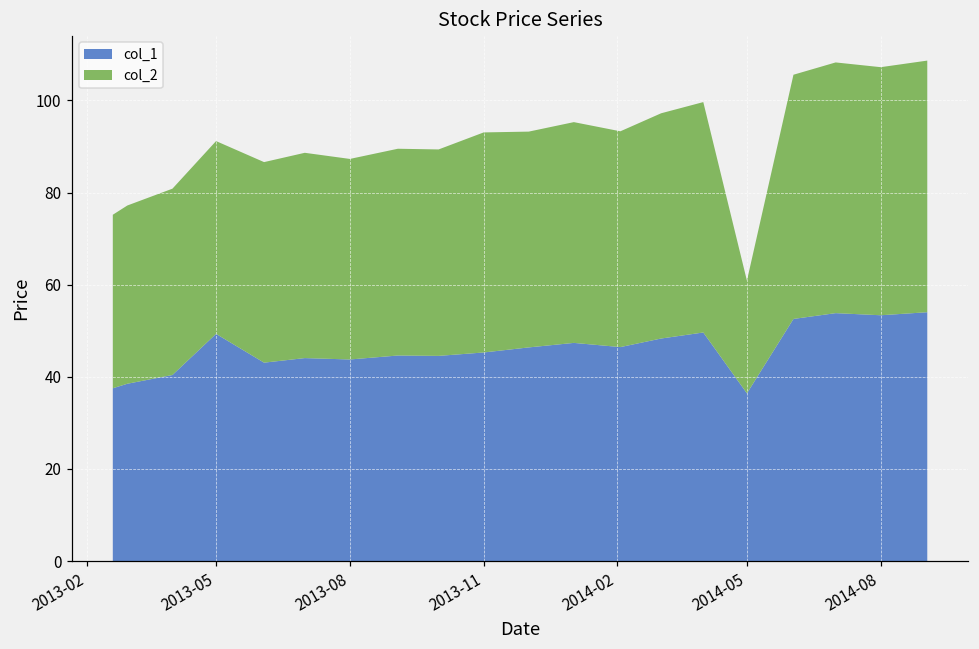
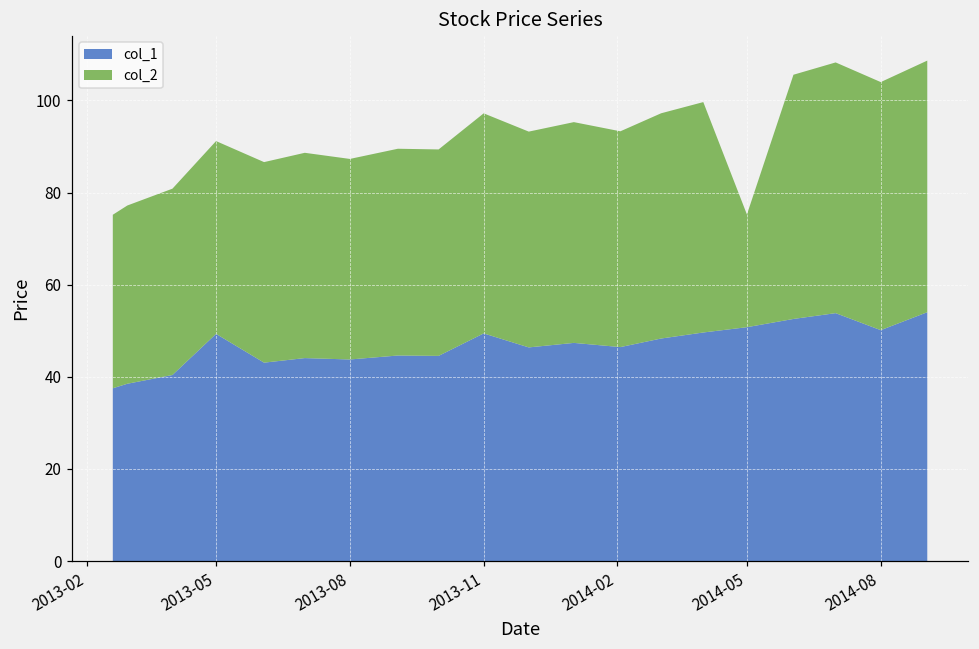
col_1, 2013-11: 45 -> 49
col_1, 2014-05: 36 -> 51
col_1, 2014-08: 53 -> 50
